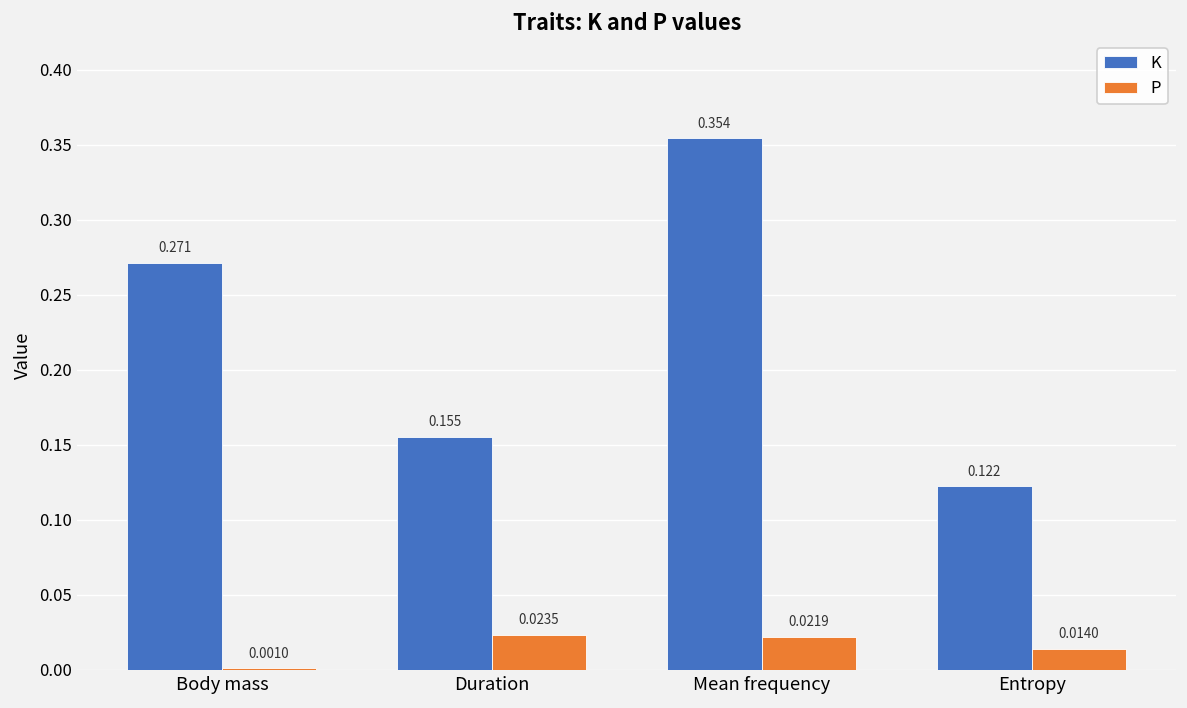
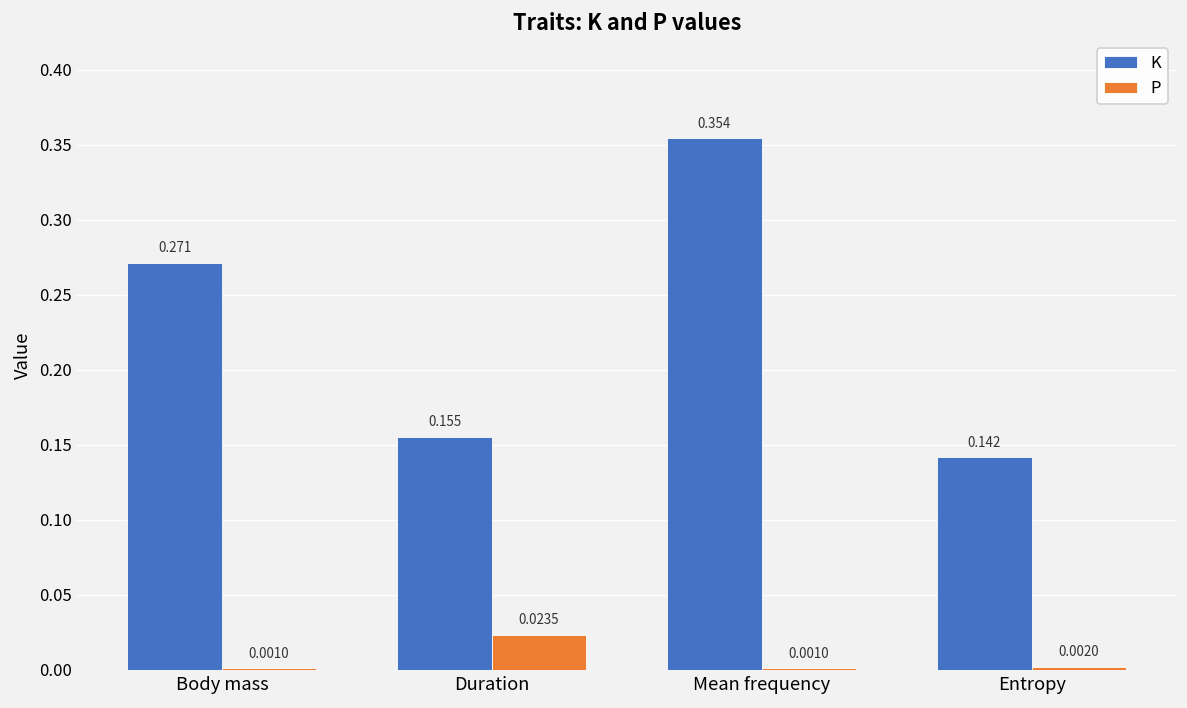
P, Mean frequency: 0.0219 -> 0.0010
K, Entropy: 0.122 -> 0.142
P, Entropy: 0.0140 -> 0.0020
